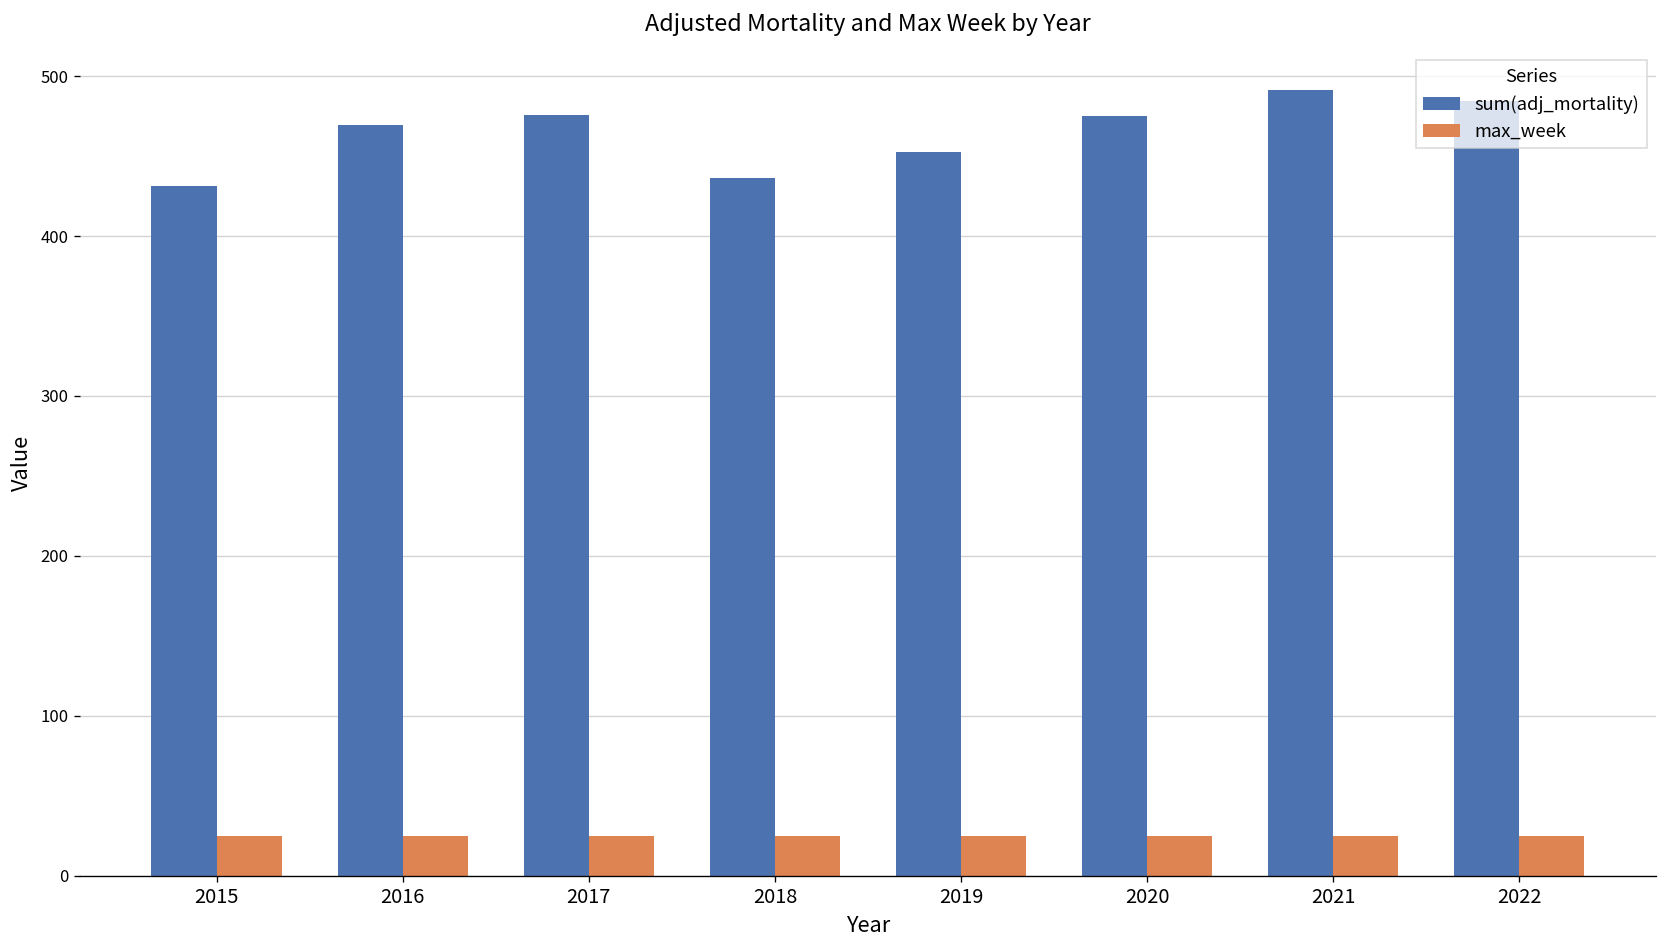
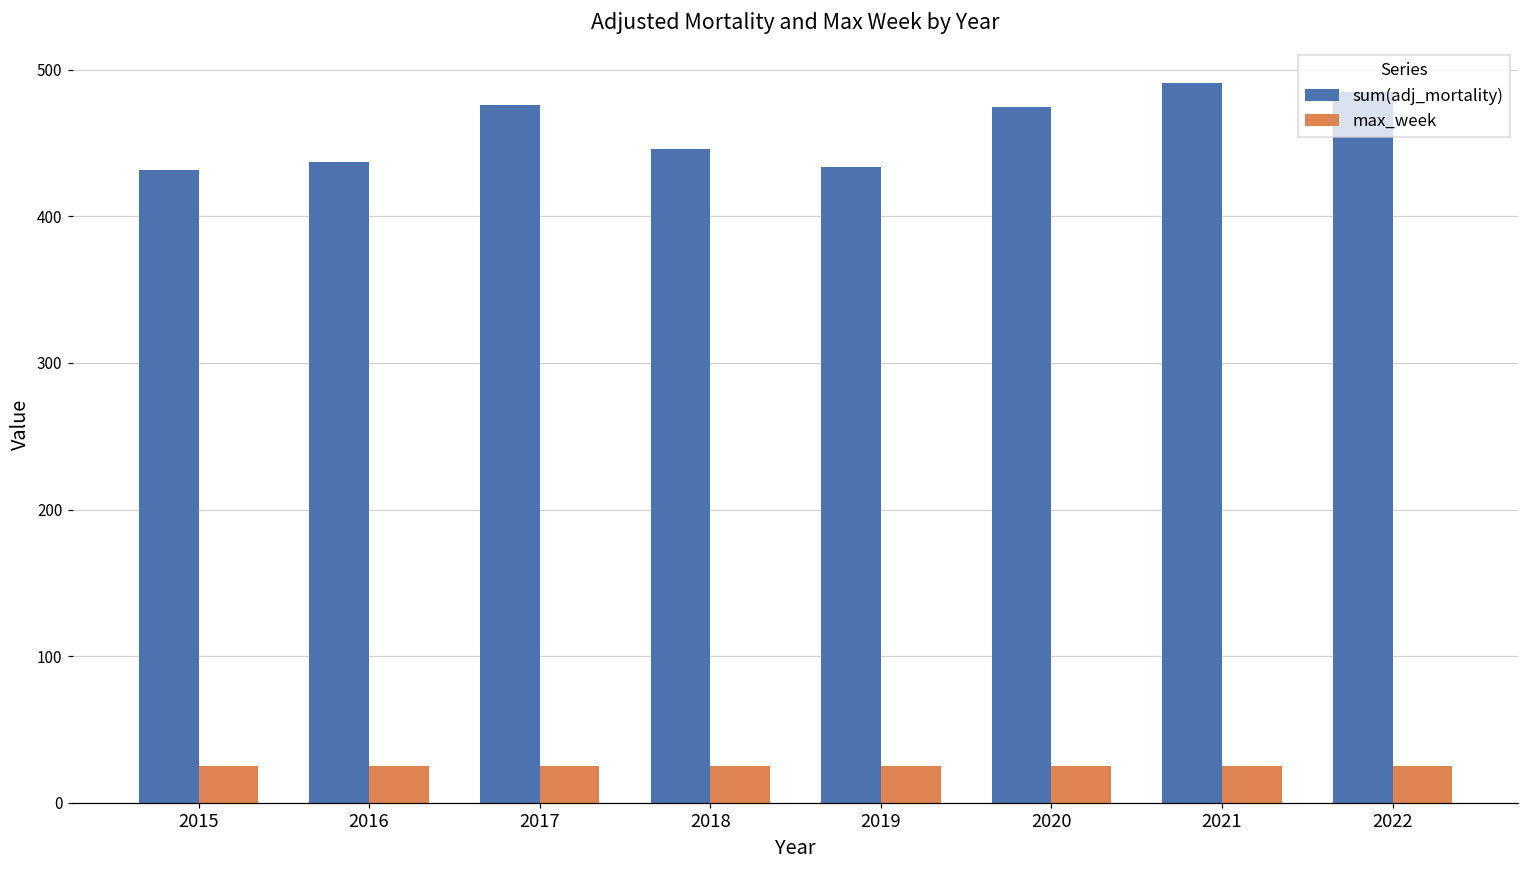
sum(adj_mortality), 2016: 469 -> 437
sum(adj_mortality), 2018: 437 -> 446
sum(adj_mortality), 2019: 453 -> 434
